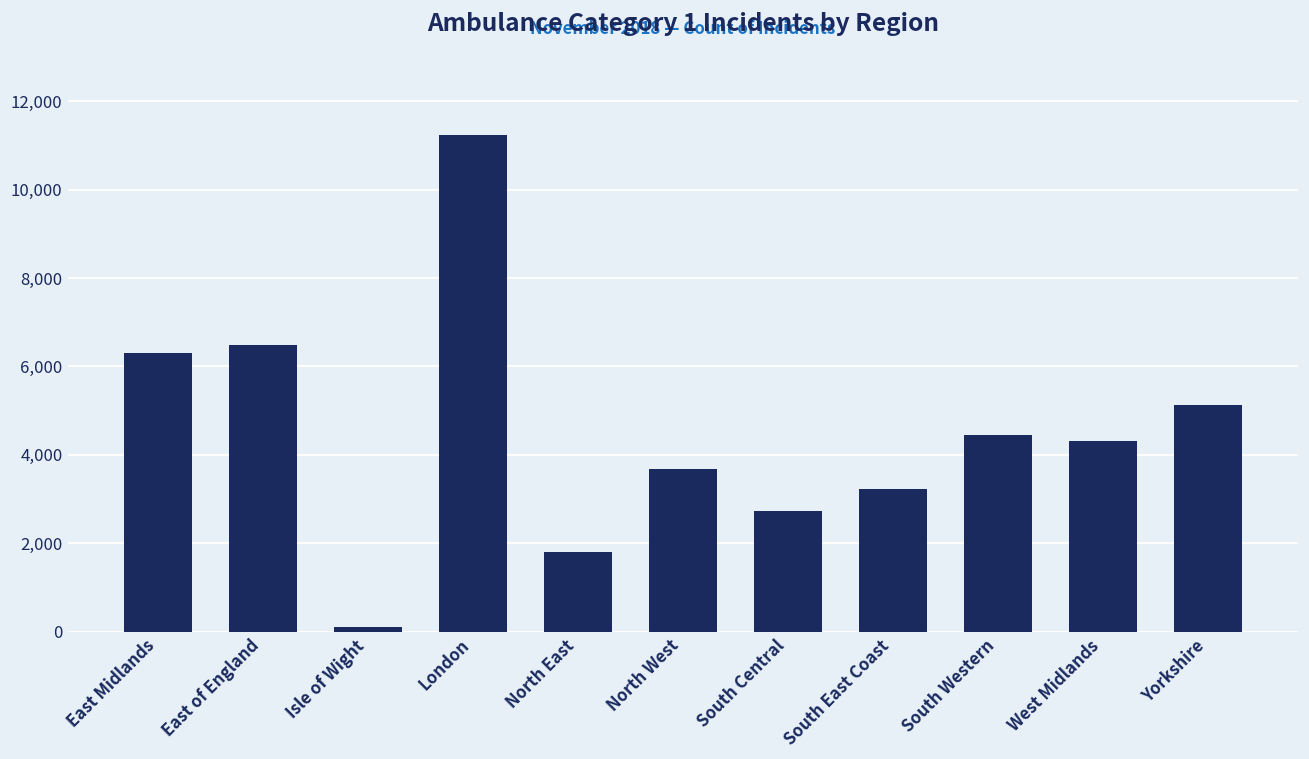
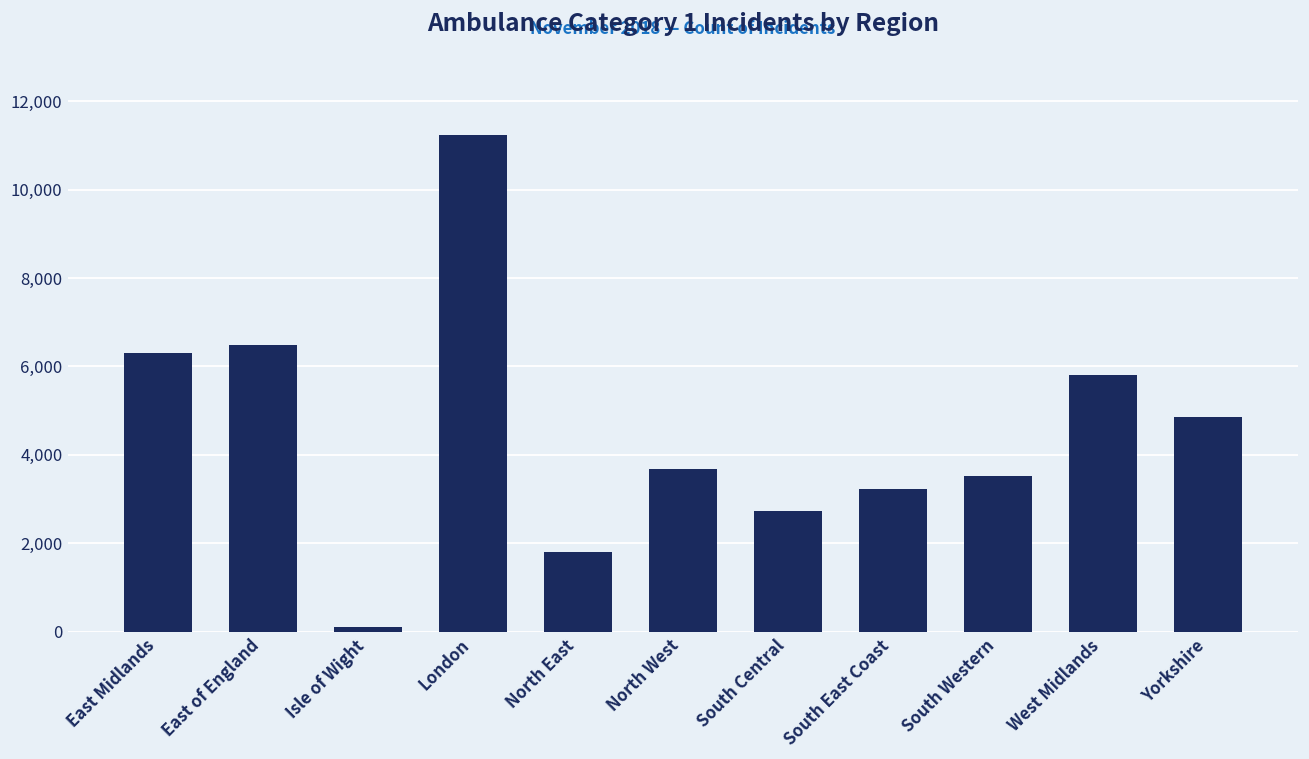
South Western: 4,400 -> 3,500
West Midlands: 4,300 -> 5,800
Yorkshire: 5,100 -> 4,900
